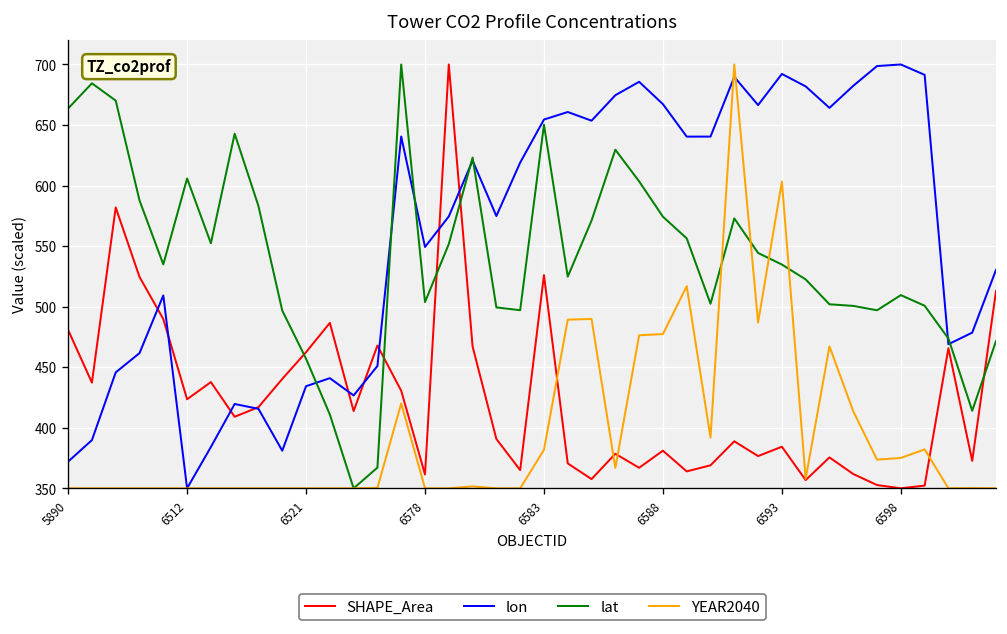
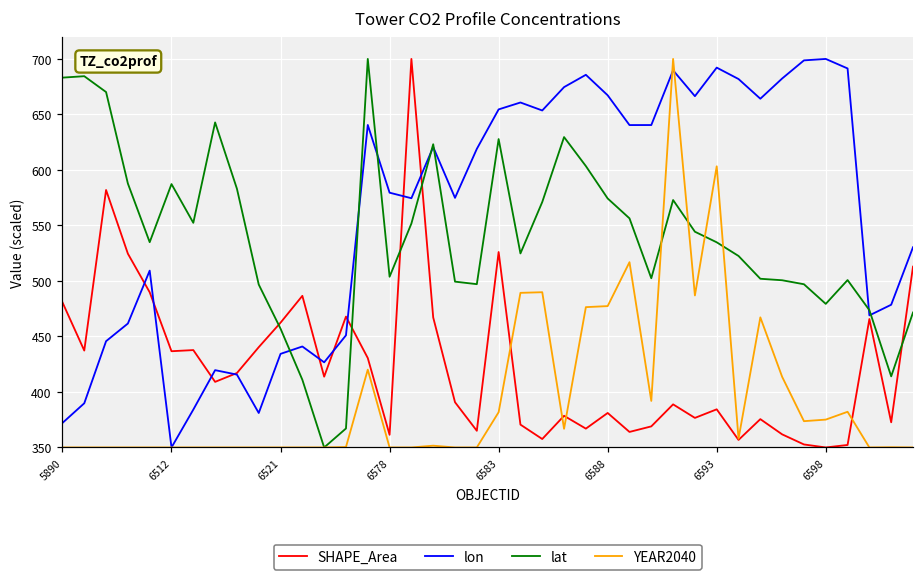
lat, 5890: 664 -> 683
SHAPE_Area, 6512: 424 -> 437
lat, 6512: 606 -> 587
lon, 6578: 549 -> 580
lat, 6583: 650 -> 628
lat, 6598: 510 -> 479
